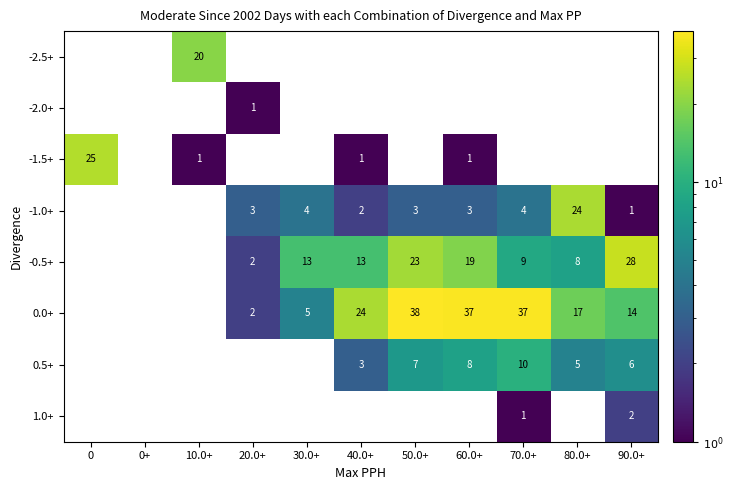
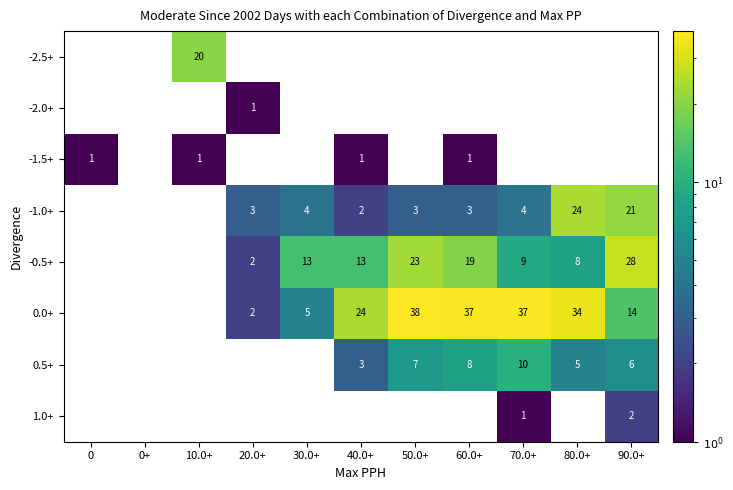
-1.5+, 0: 25 -> 1
-1.0+, 90.0+: 1 -> 21
0.0+, 80.0+: 17 -> 34
